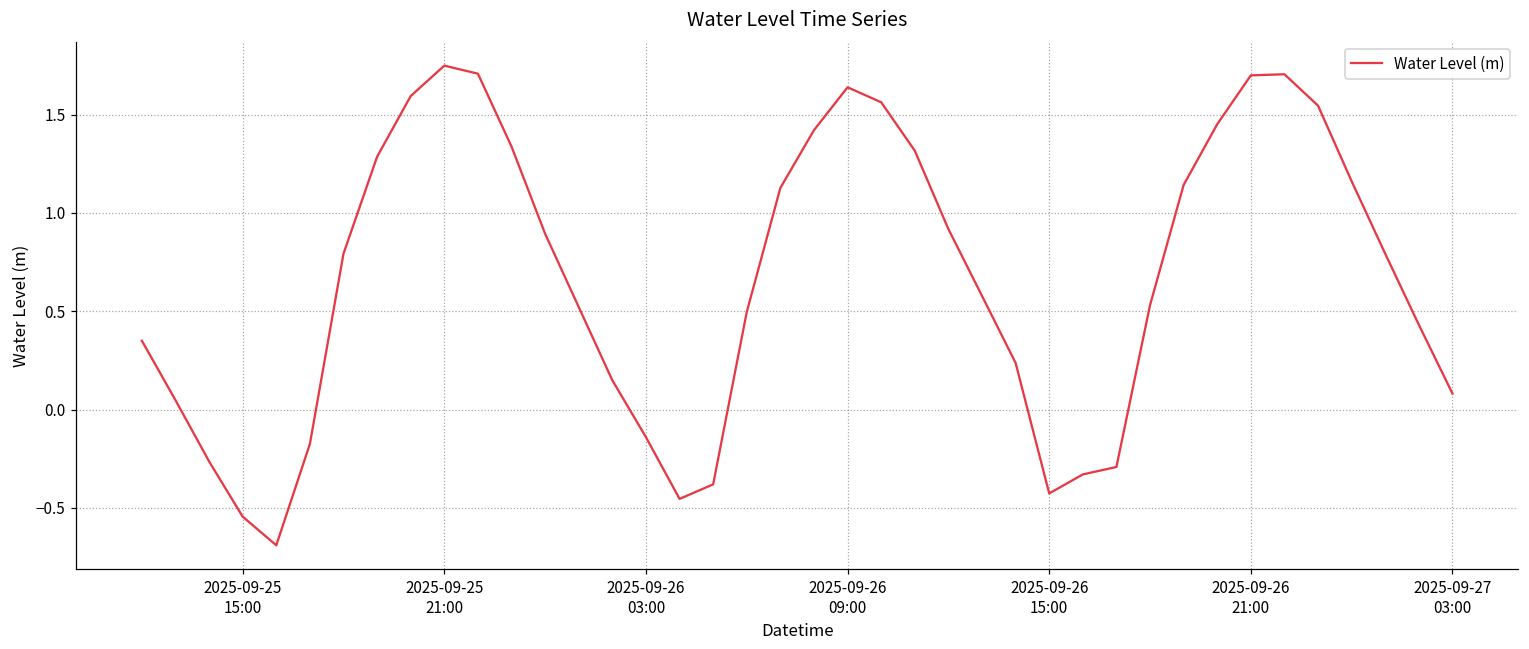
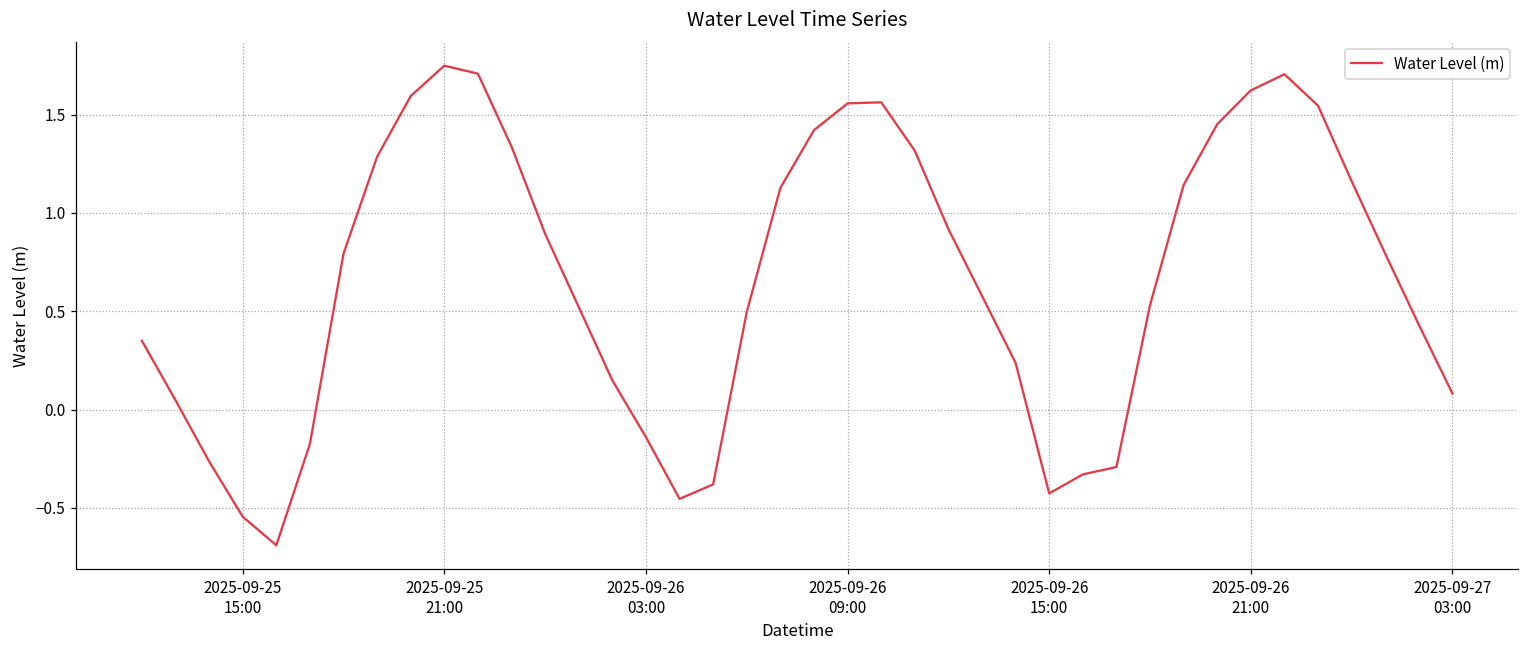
2025-09-26 09:00: 1.64 -> 1.56
2025-09-26 21:00: 1.70 -> 1.62
